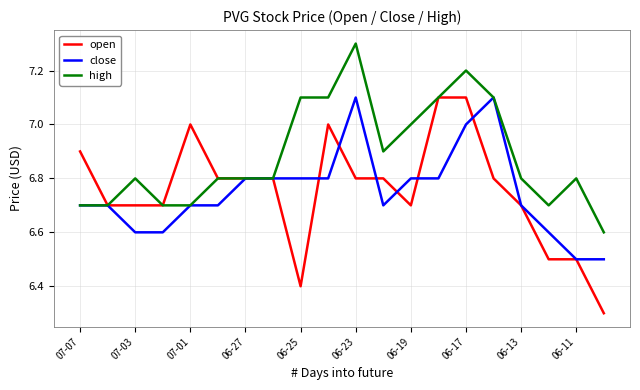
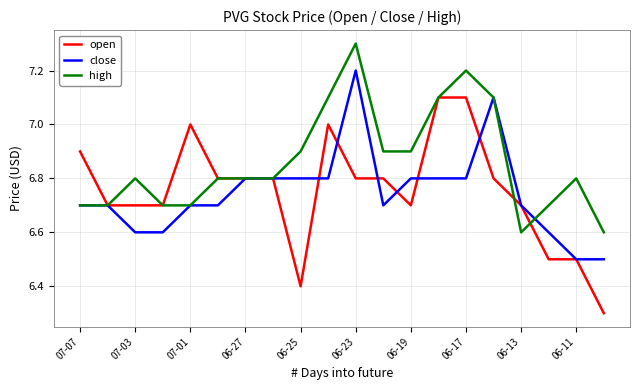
high, 06-25: 7.1 -> 6.9
close, 06-23: 7.1 -> 7.2
high, 06-19: 7.0 -> 6.9
close, 06-17: 7.0 -> 6.8
high, 06-13: 6.8 -> 6.6
